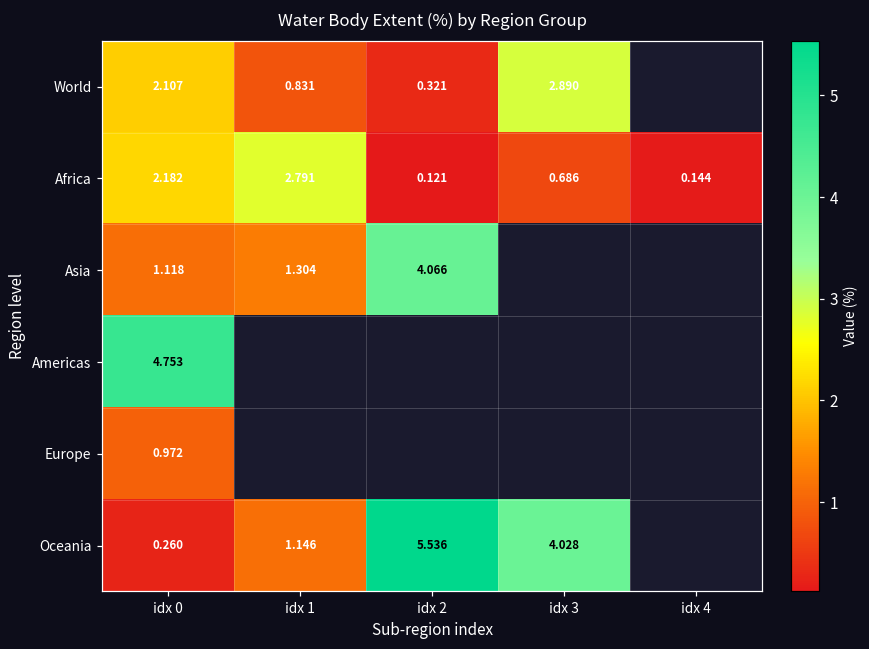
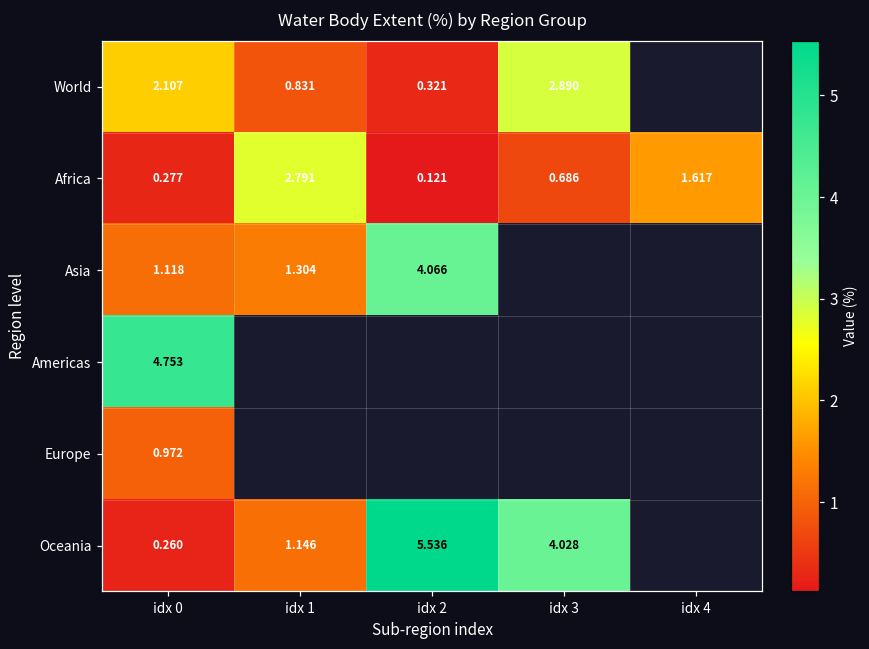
Africa, idx 0: 2.182 -> 0.277
Africa, idx 4: 0.144 -> 1.617
